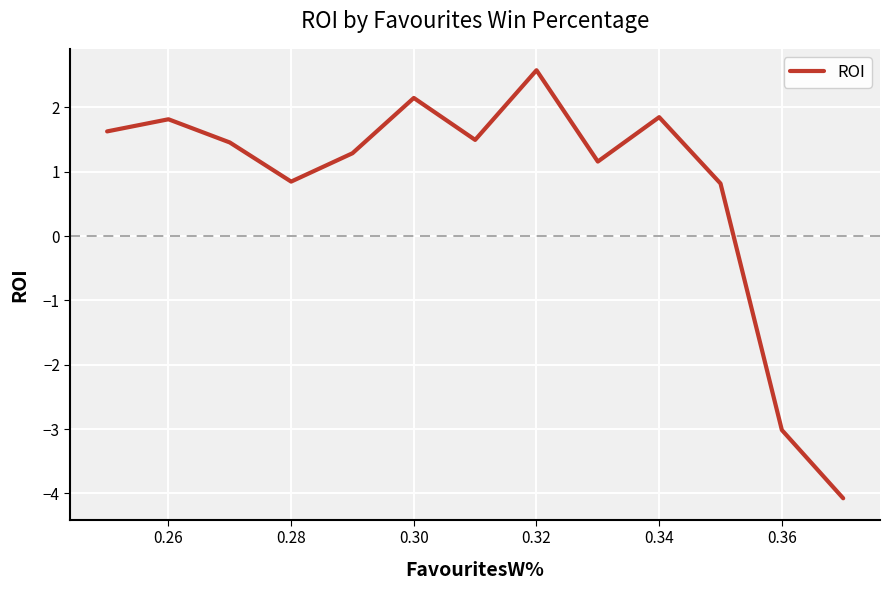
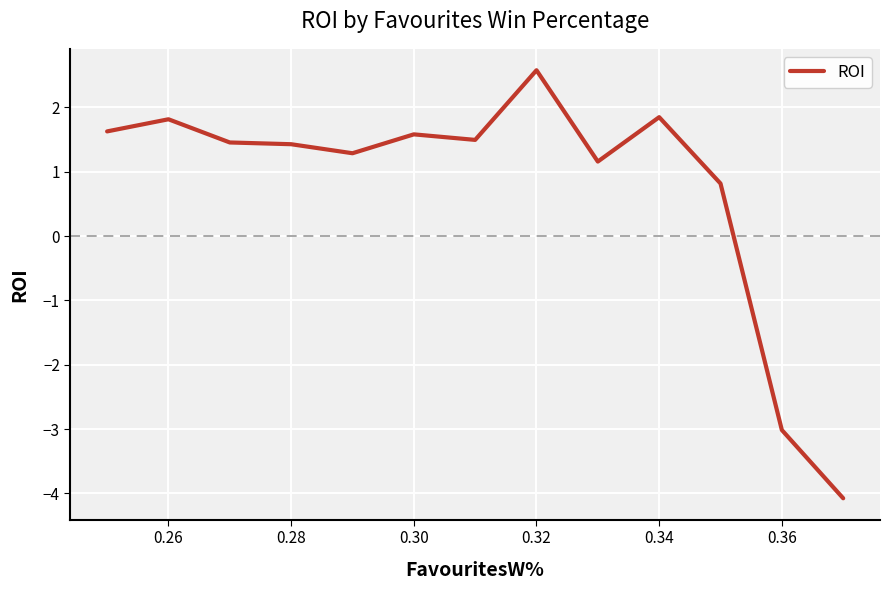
0.28: 0.8 -> 1.4
0.30: 2.1 -> 1.6
